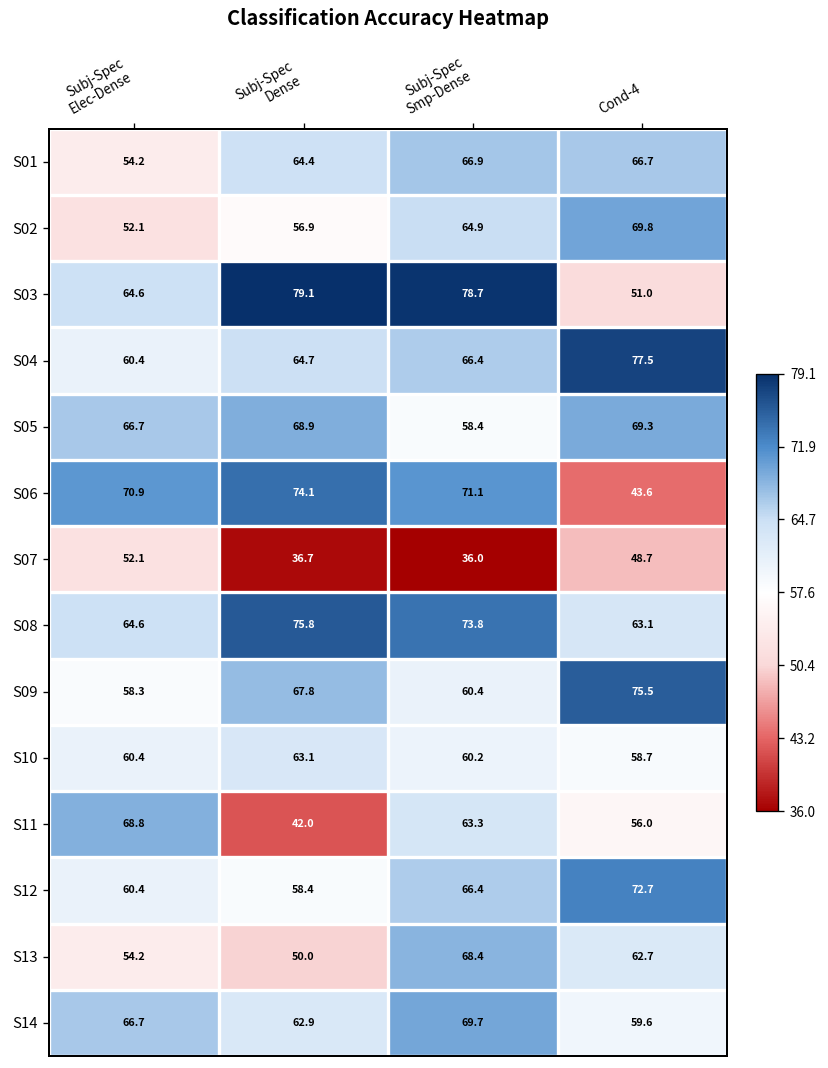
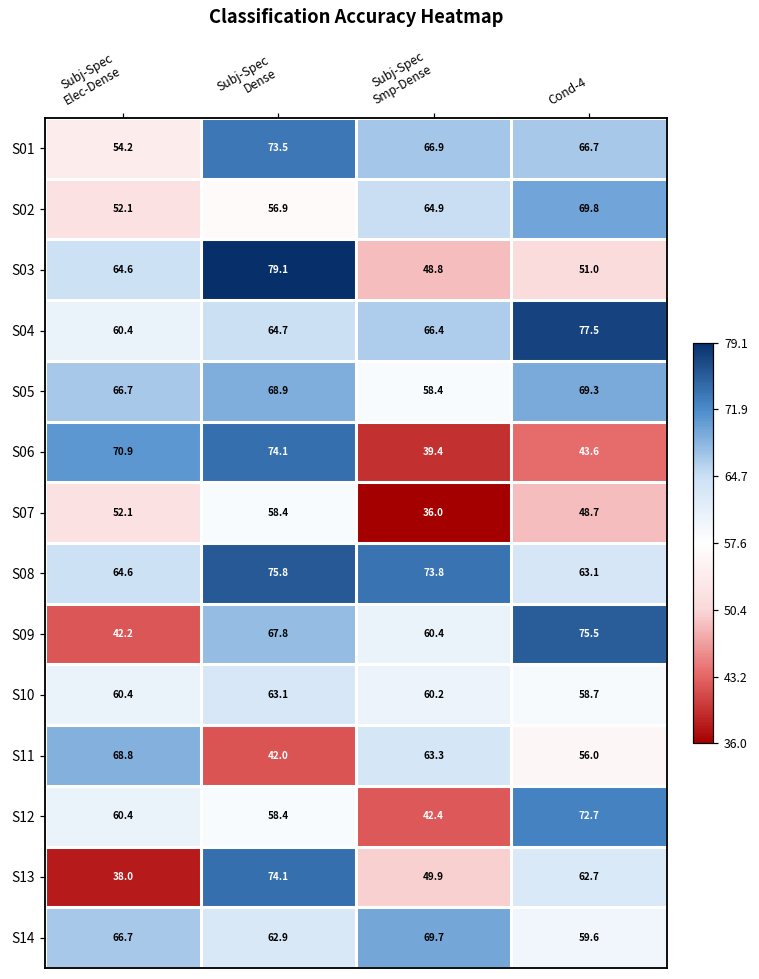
S01, Subj-Spec Dense: 64.4 -> 73.5
S03, Subj-Spec Smp-Dense: 78.7 -> 48.8
S06, Subj-Spec Smp-Dense: 71.1 -> 39.4
S07, Subj-Spec Dense: 36.7 -> 58.4
S09, Subj-Spec Elec-Dense: 58.3 -> 42.2
S12, Subj-Spec Smp-Dense: 66.4 -> 42.4
S13, Subj-Spec Elec-Dense: 54.2 -> 38.0
S13, Subj-Spec Dense: 50.0 -> 74.1
S13, Subj-Spec Smp-Dense: 68.4 -> 49.9
